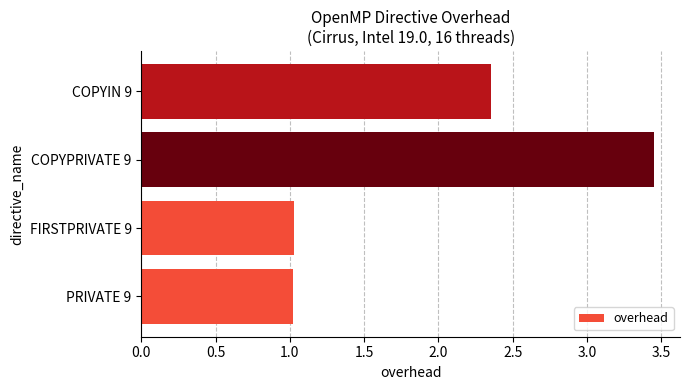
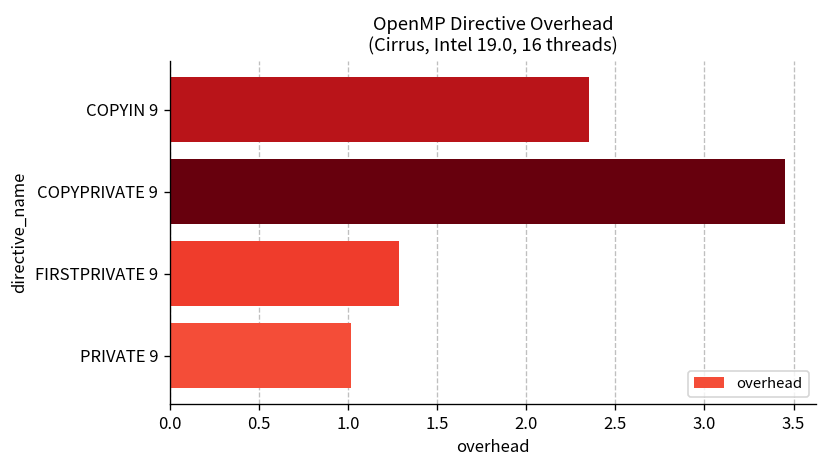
FIRSTPRIVATE 9: 1.03 -> 1.29
